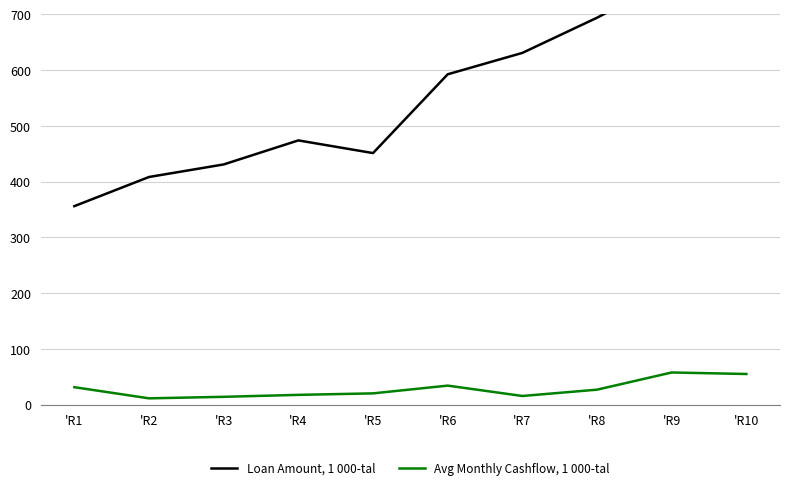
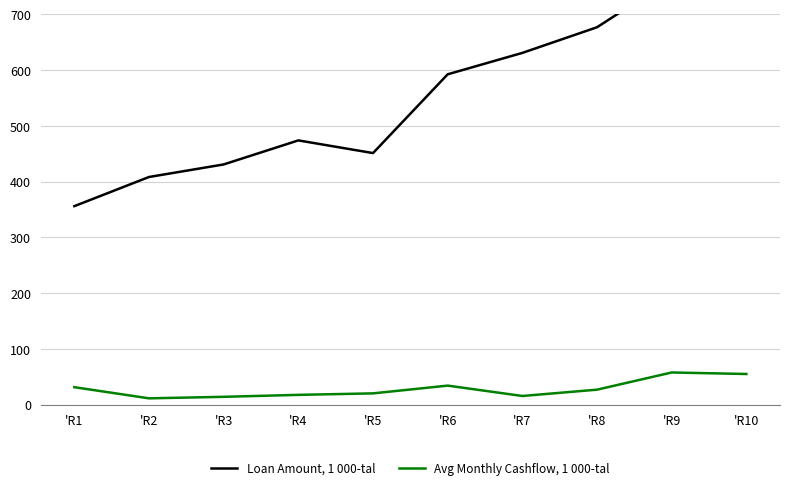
Loan Amount, 1 000-tal, 'R8: 690 -> 680
